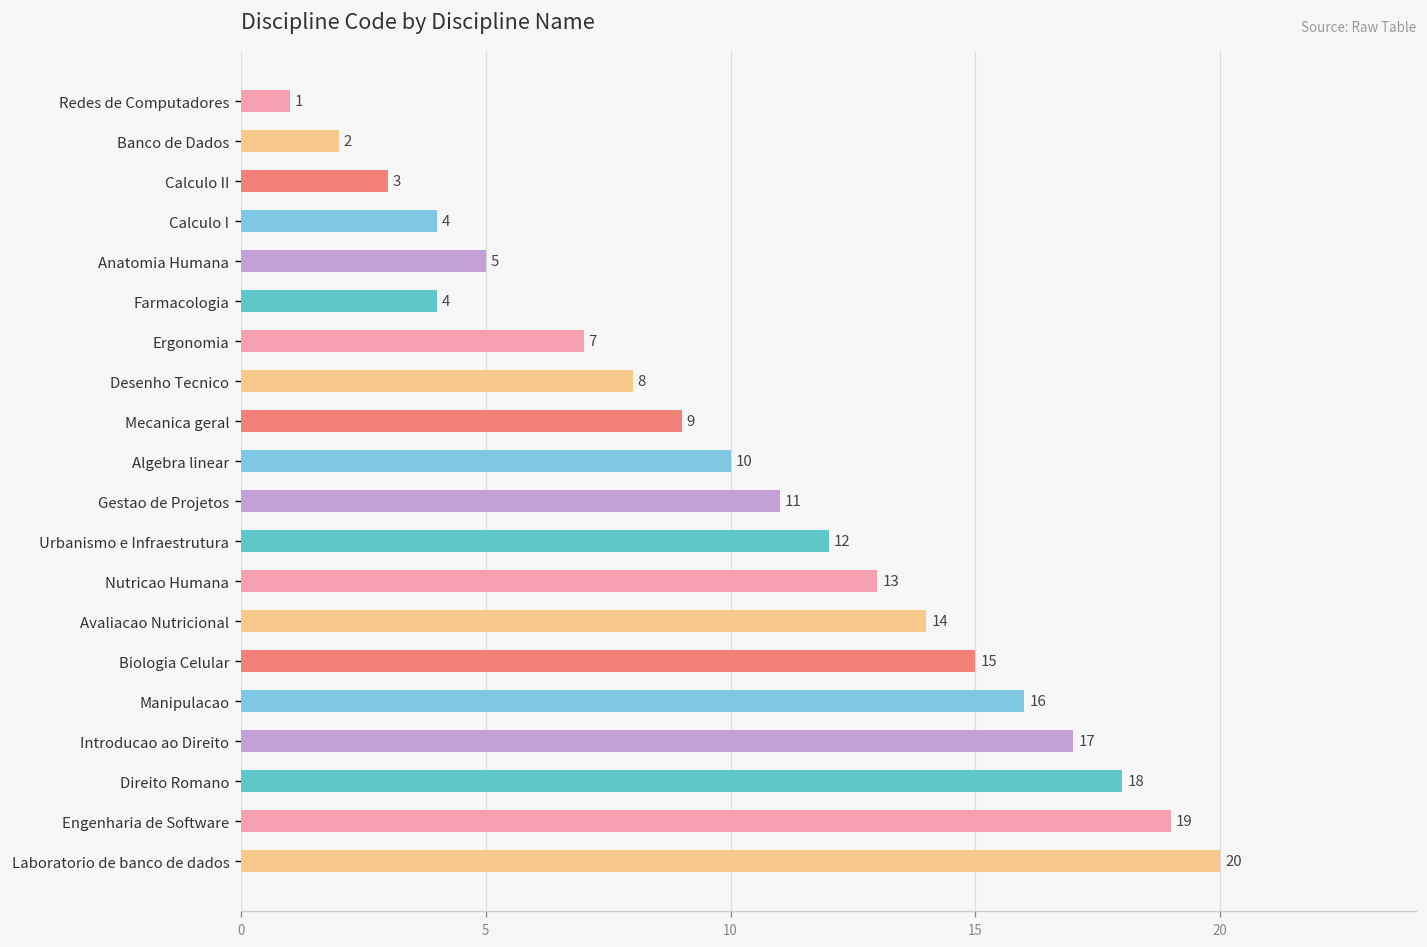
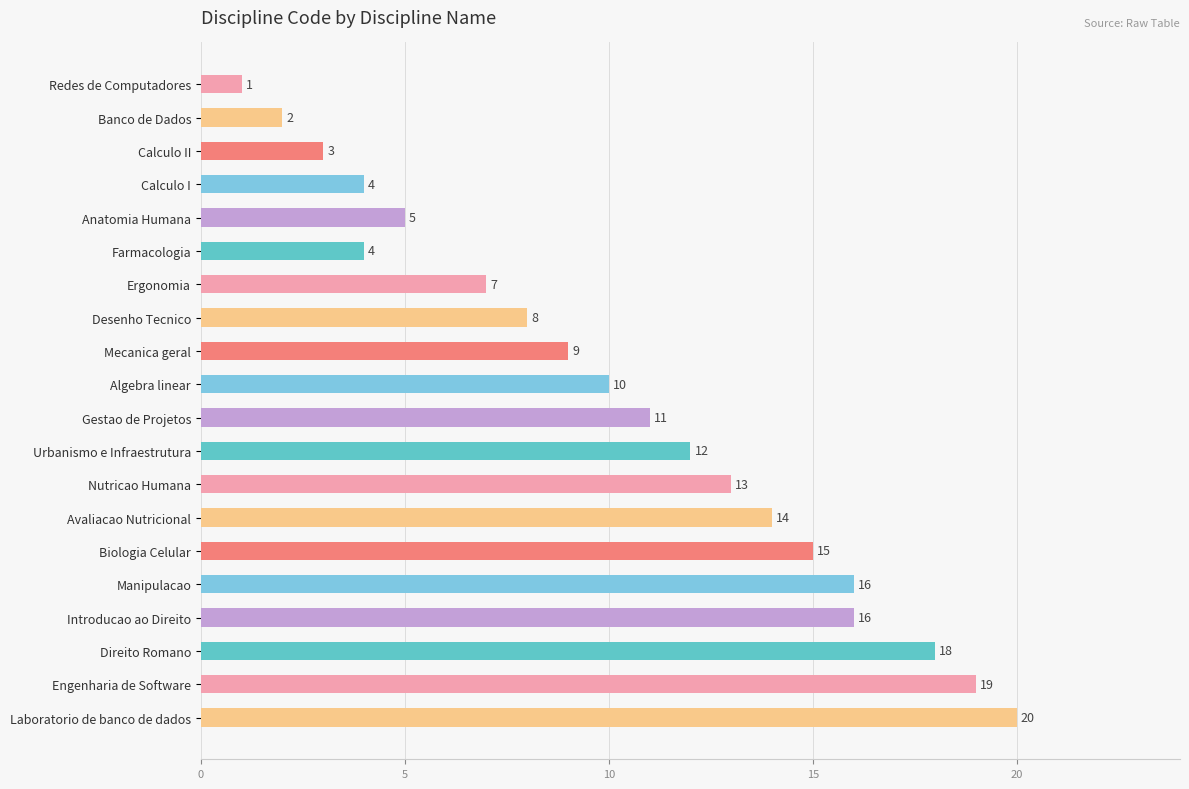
Introducao ao Direito: 17 -> 16
